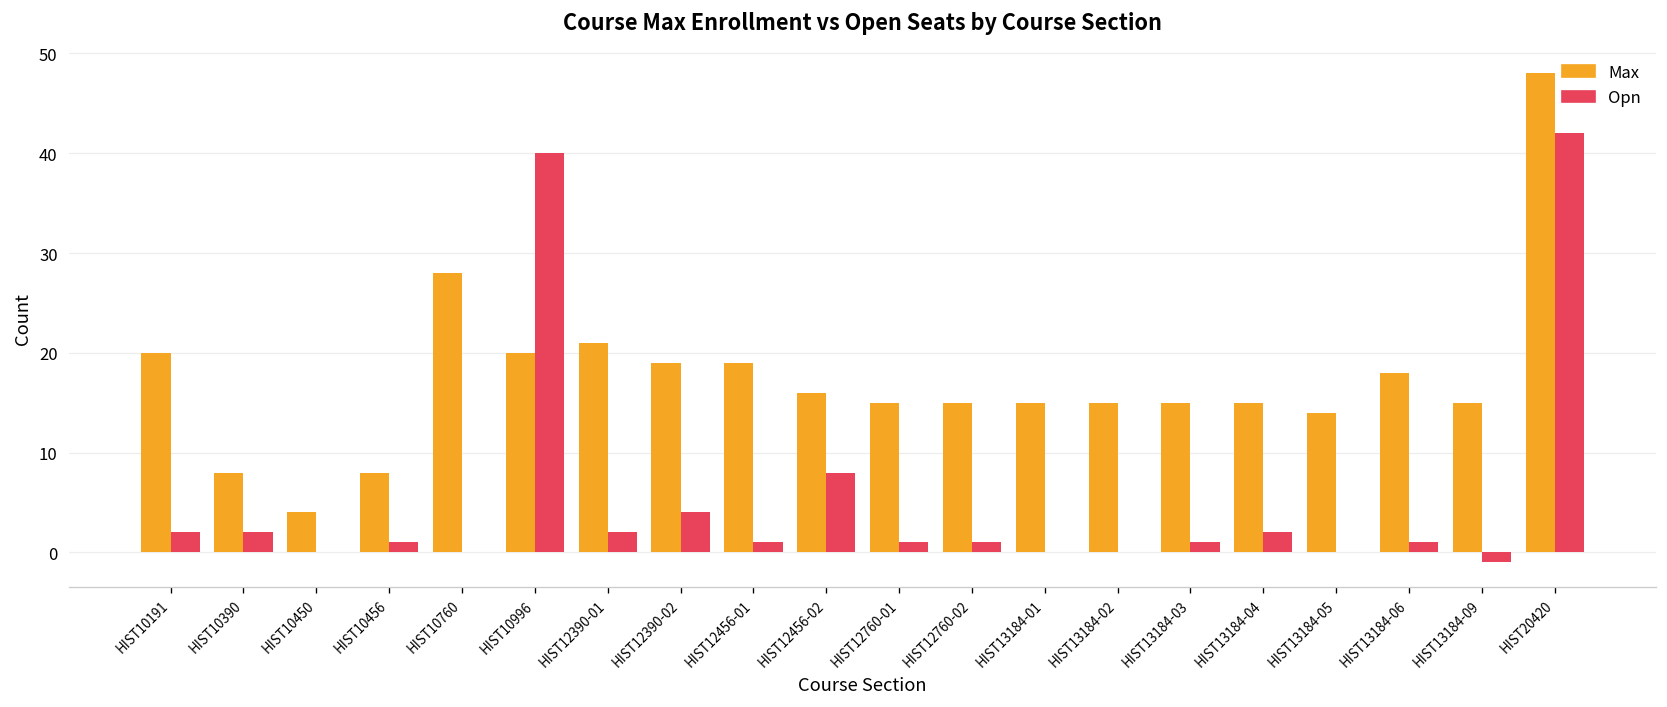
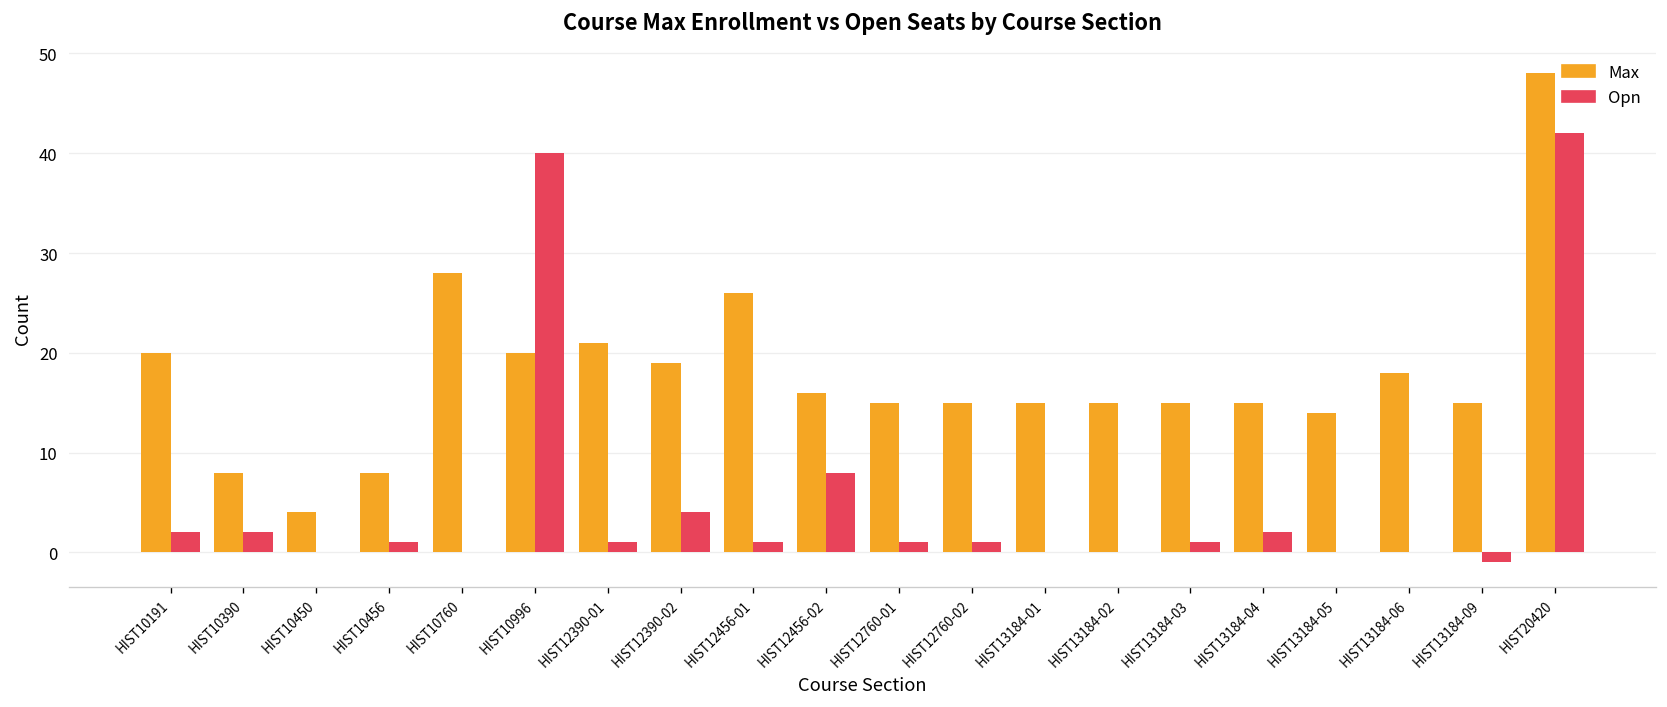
Opn, HIST12390-01: 2 -> 1
Max, HIST12456-01: 19 -> 26
Opn, HIST13184-06: 1 -> 0
